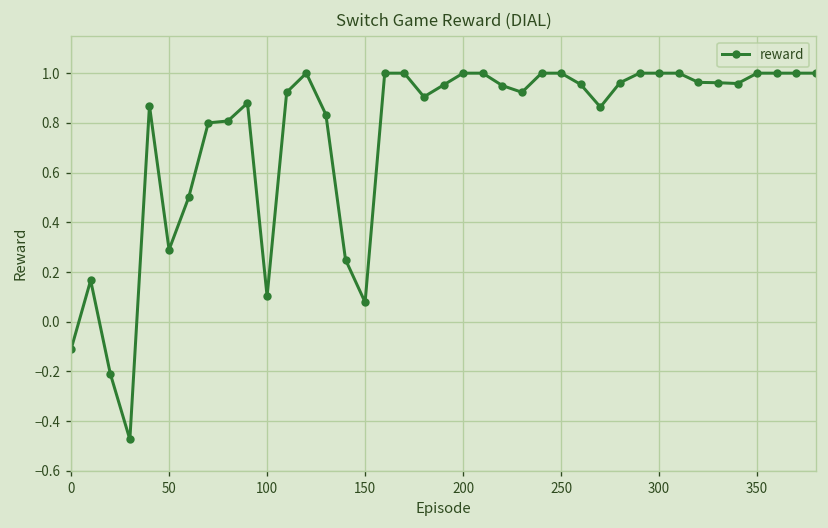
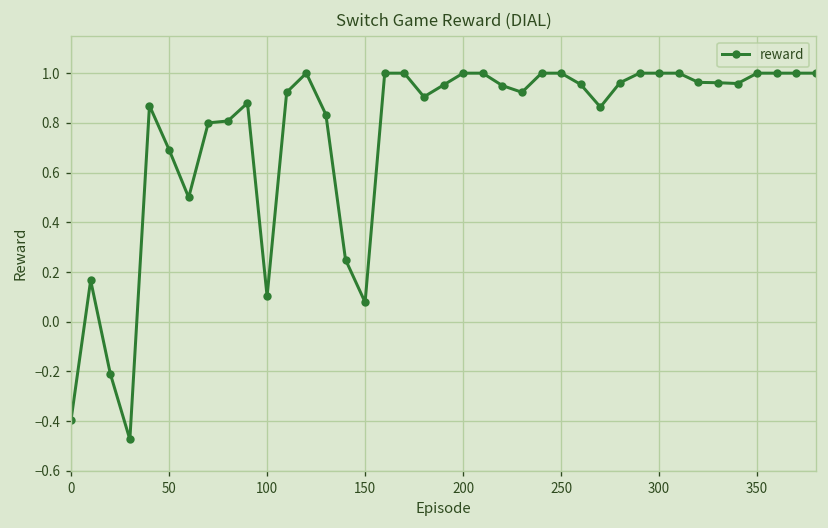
0: -0.11 -> -0.39
50: 0.29 -> 0.69
